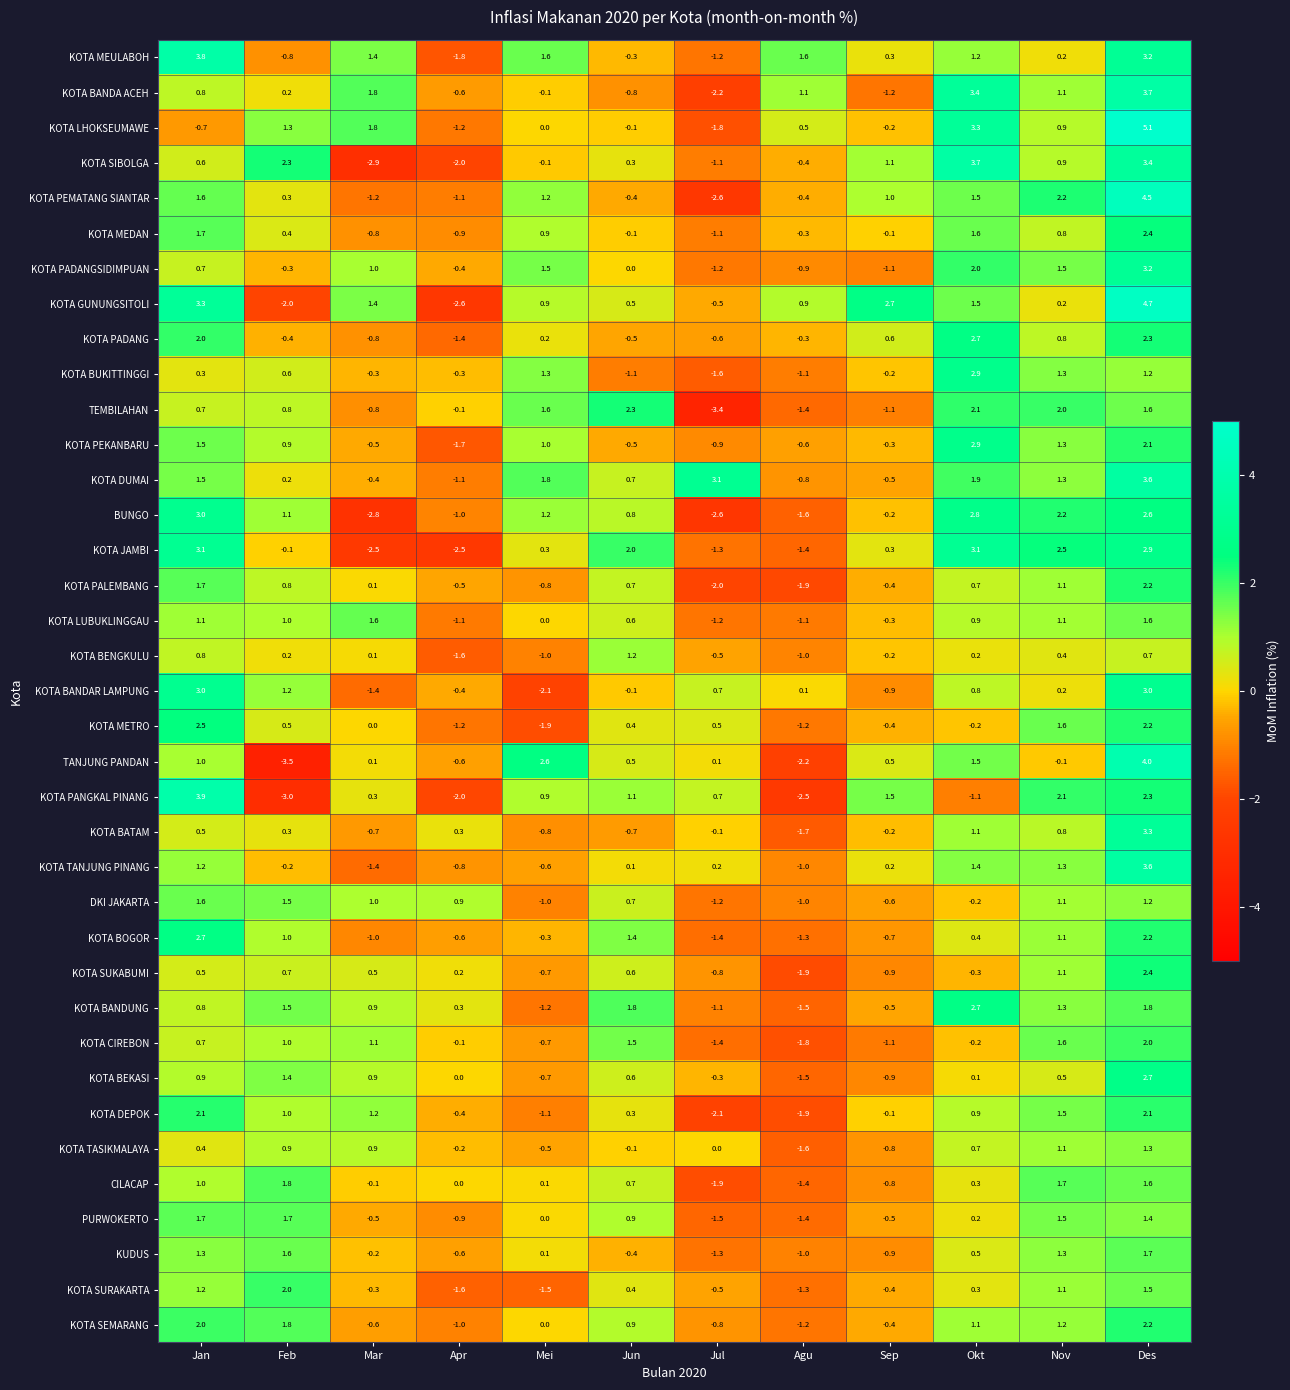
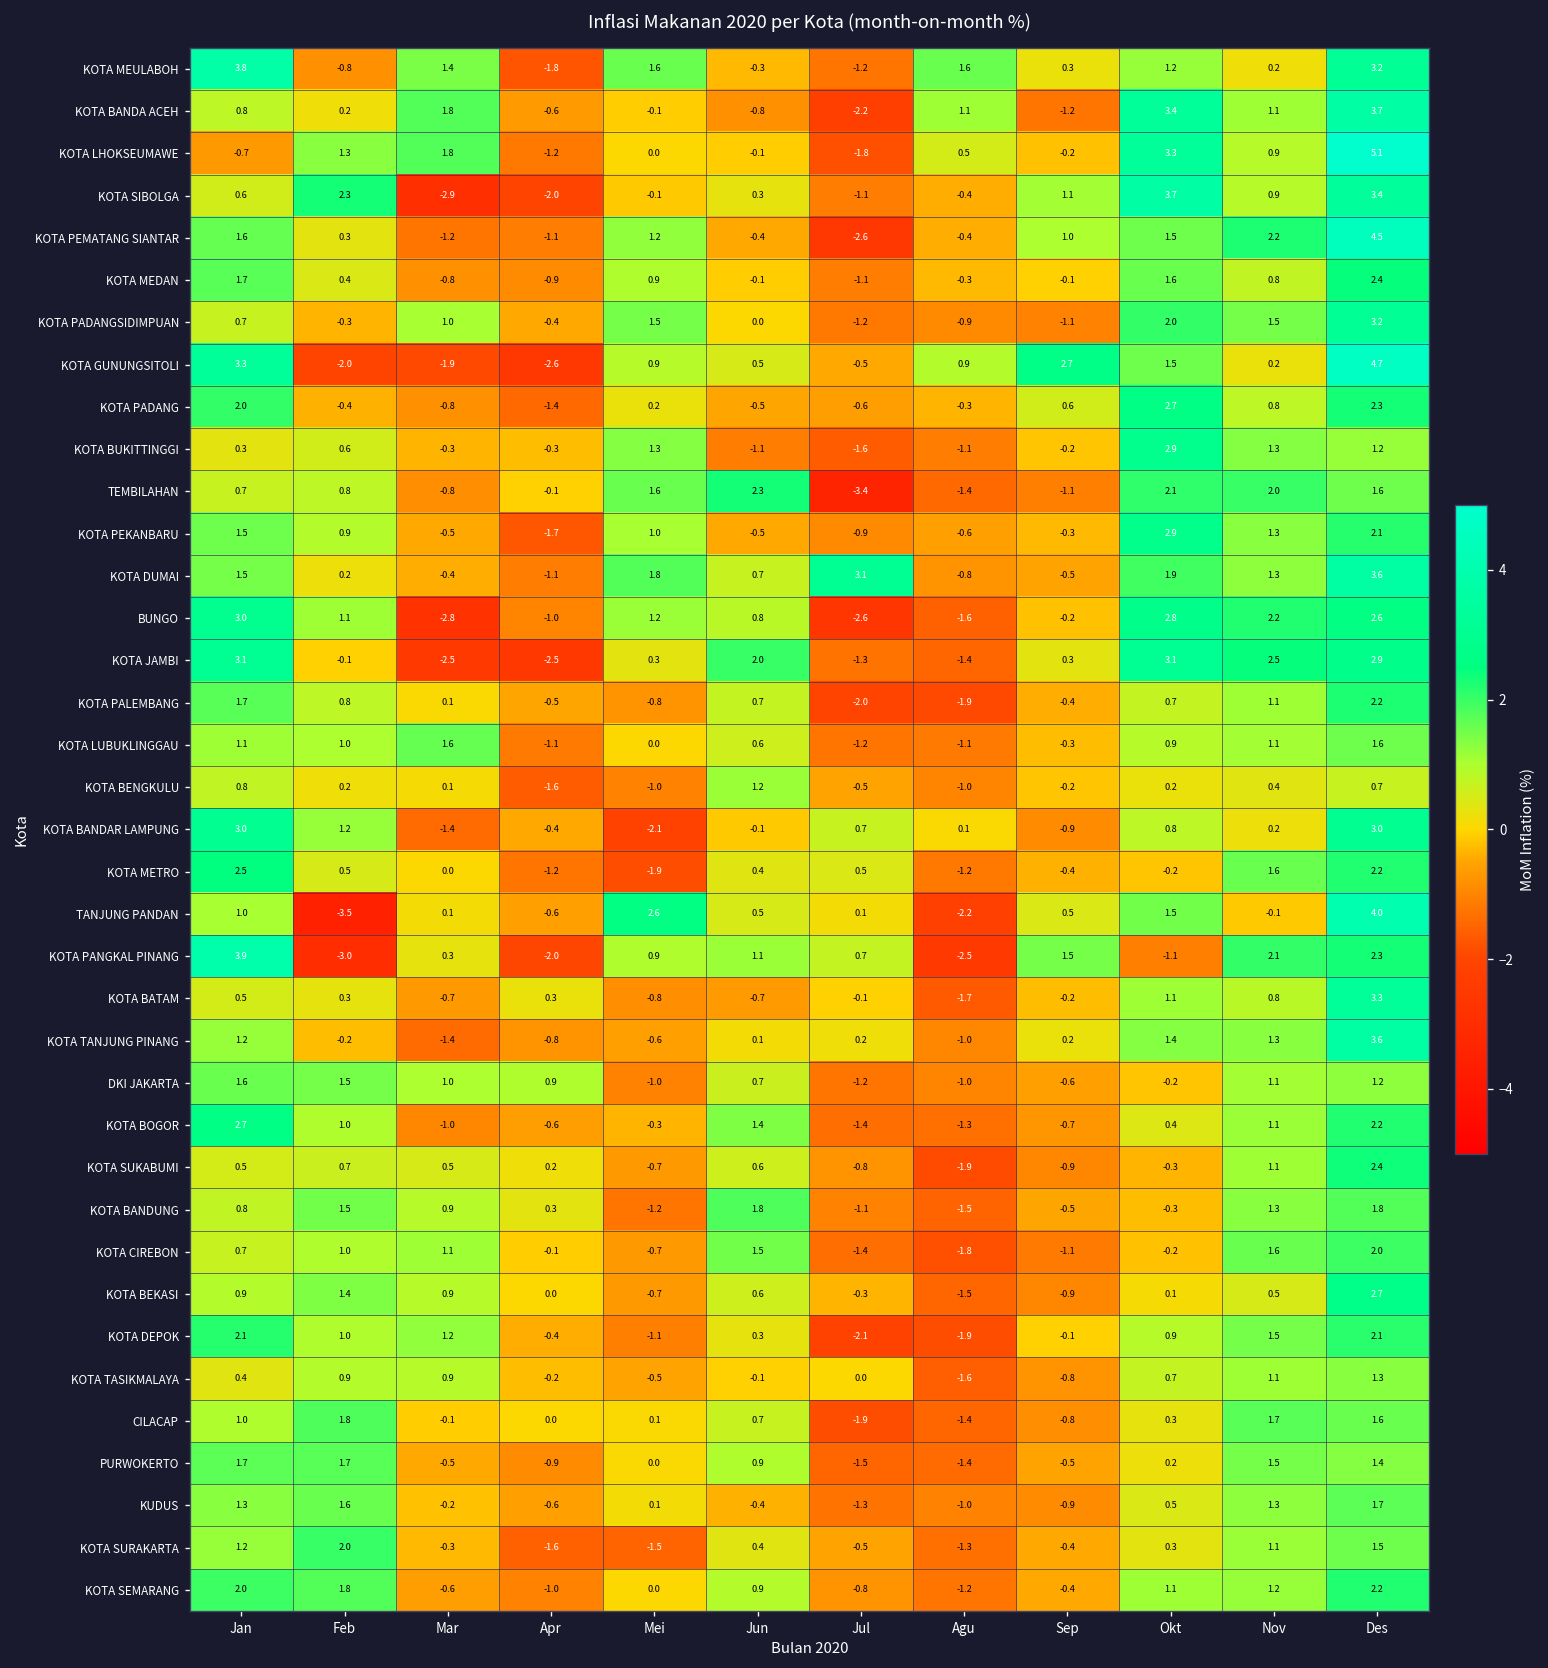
KOTA GUNUNGSITOLI, Mar: 1.4 -> -1.9
KOTA BANDUNG, Okt: 2.7 -> -0.3
